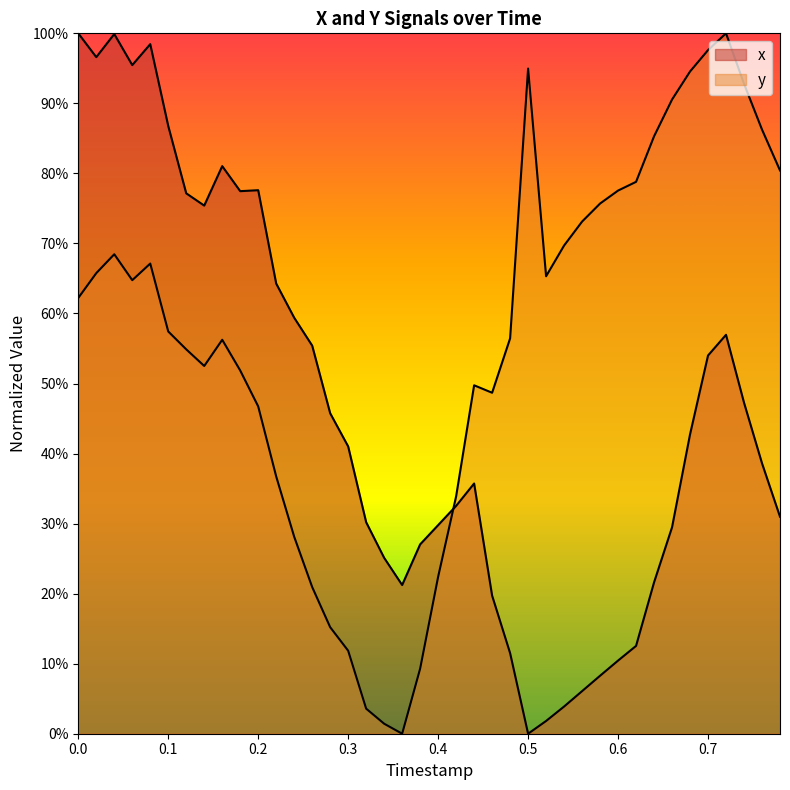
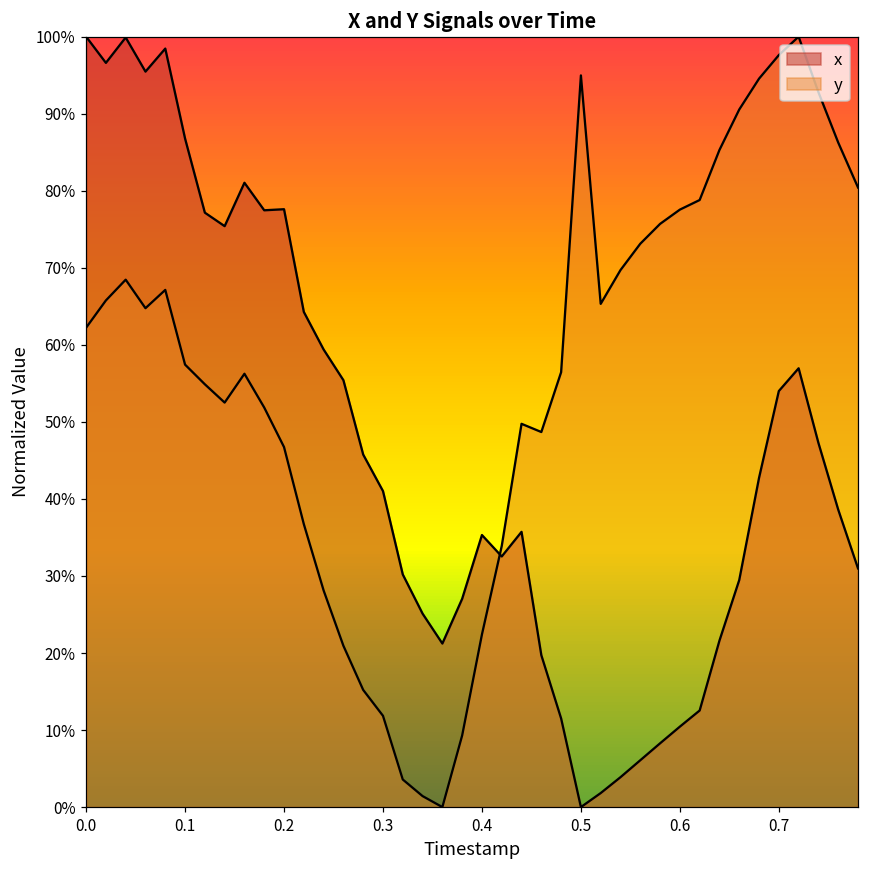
x, 0.4: 30% -> 35%
